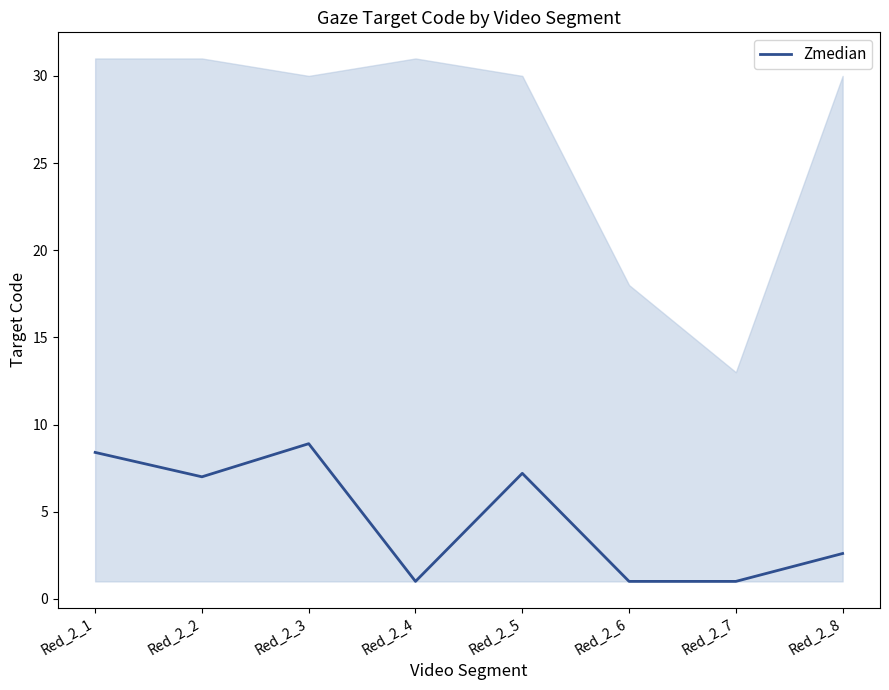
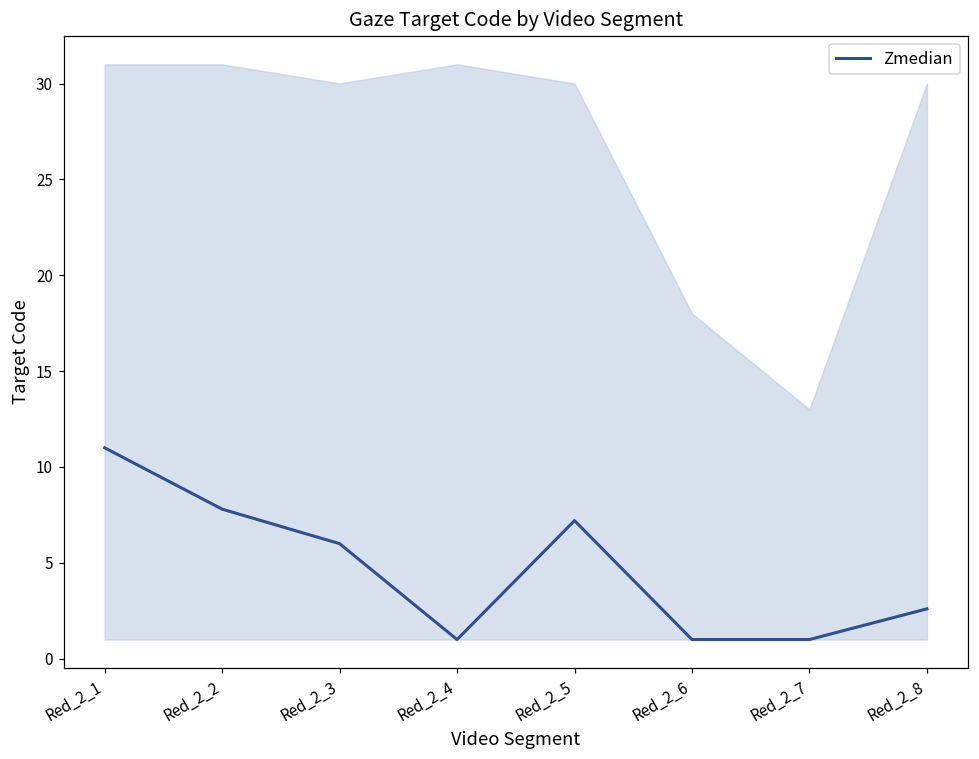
Zmedian, Red_2_1: 8.4 -> 11.0
Zmedian, Red_2_2: 7.0 -> 7.8
Zmedian, Red_2_3: 8.9 -> 6.0
